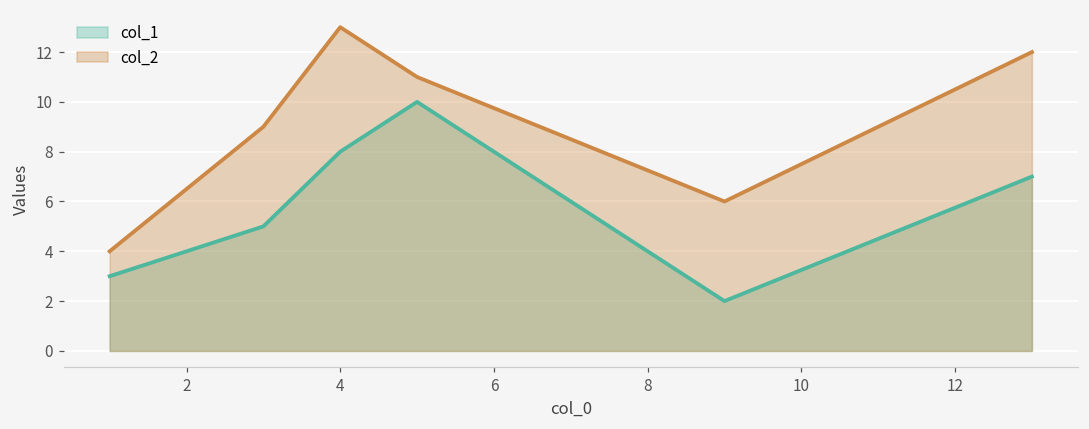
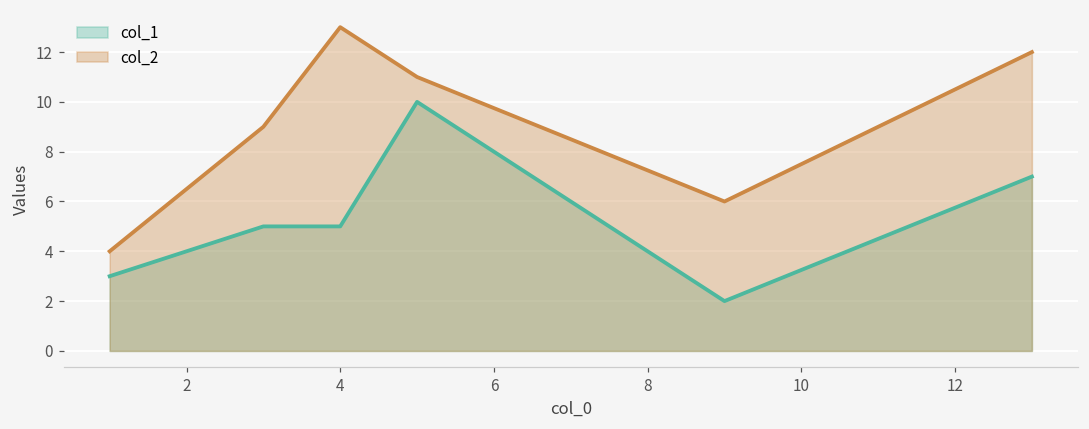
col_1, 4: 8 -> 5
